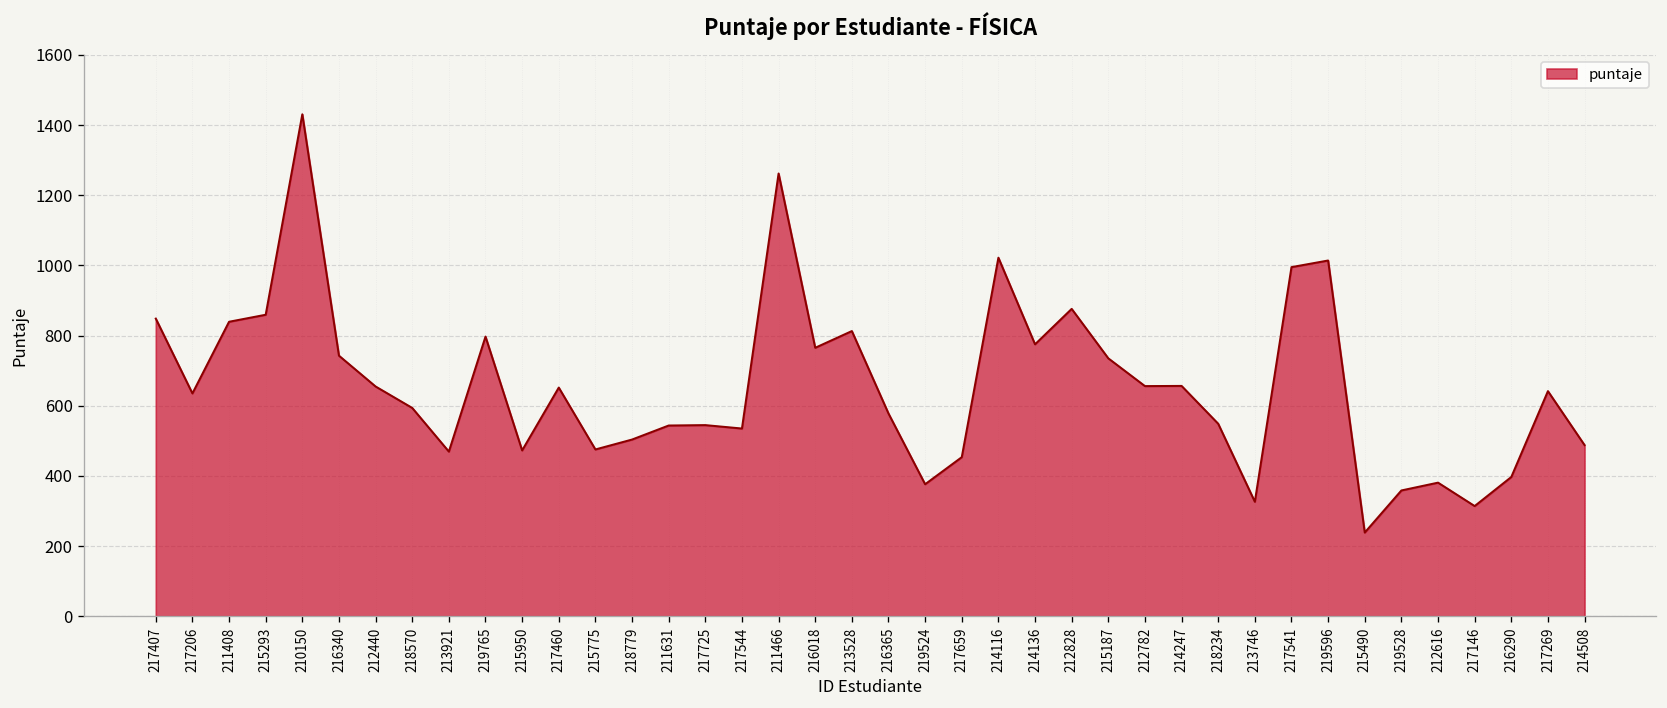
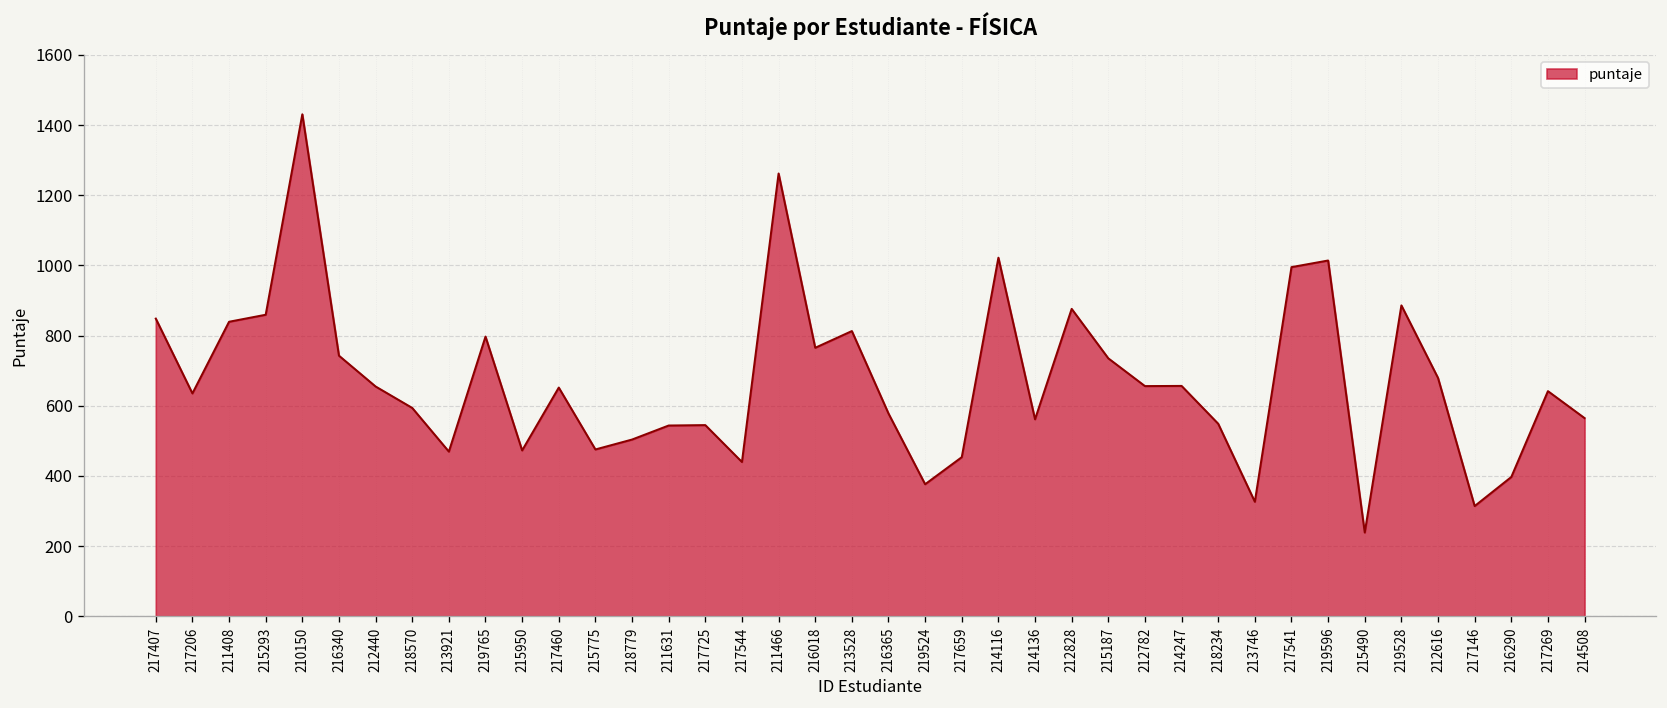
217544: 530 -> 440
214136: 780 -> 560
219528: 360 -> 890
212616: 380 -> 680
214508: 490 -> 560
